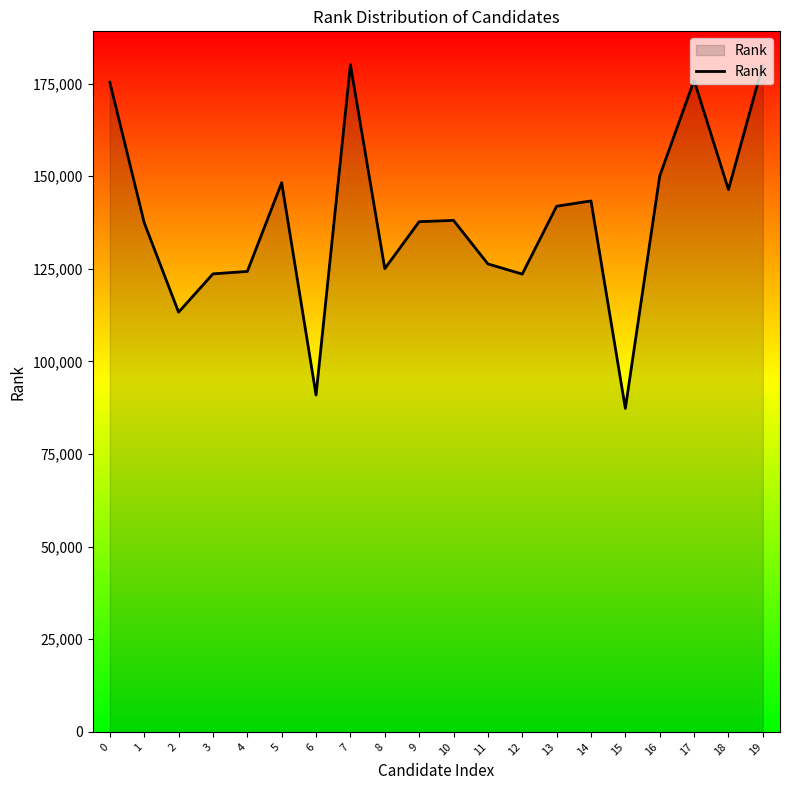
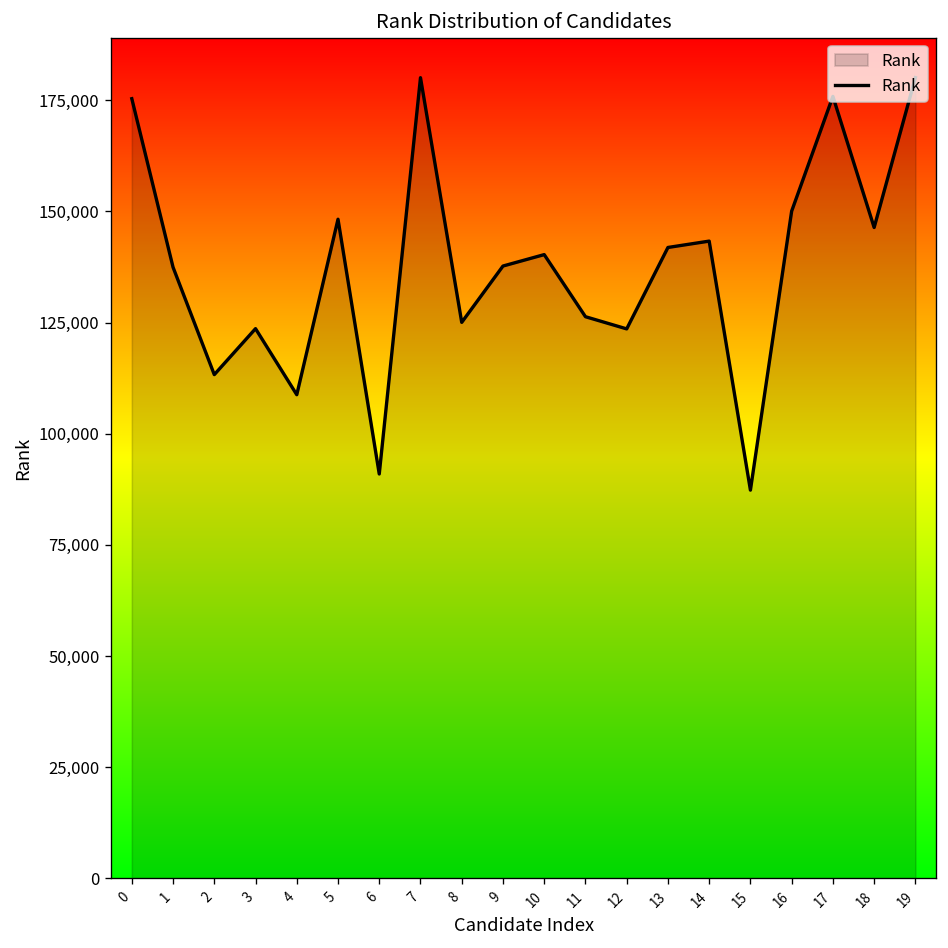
4: 124,000 -> 109,000
10: 138,000 -> 140,000
